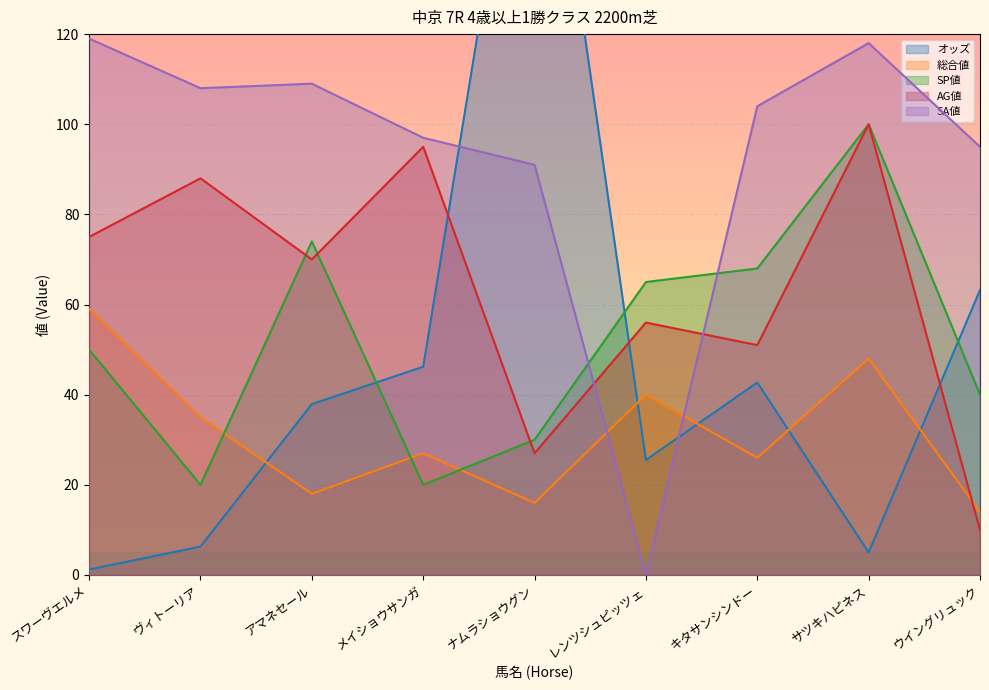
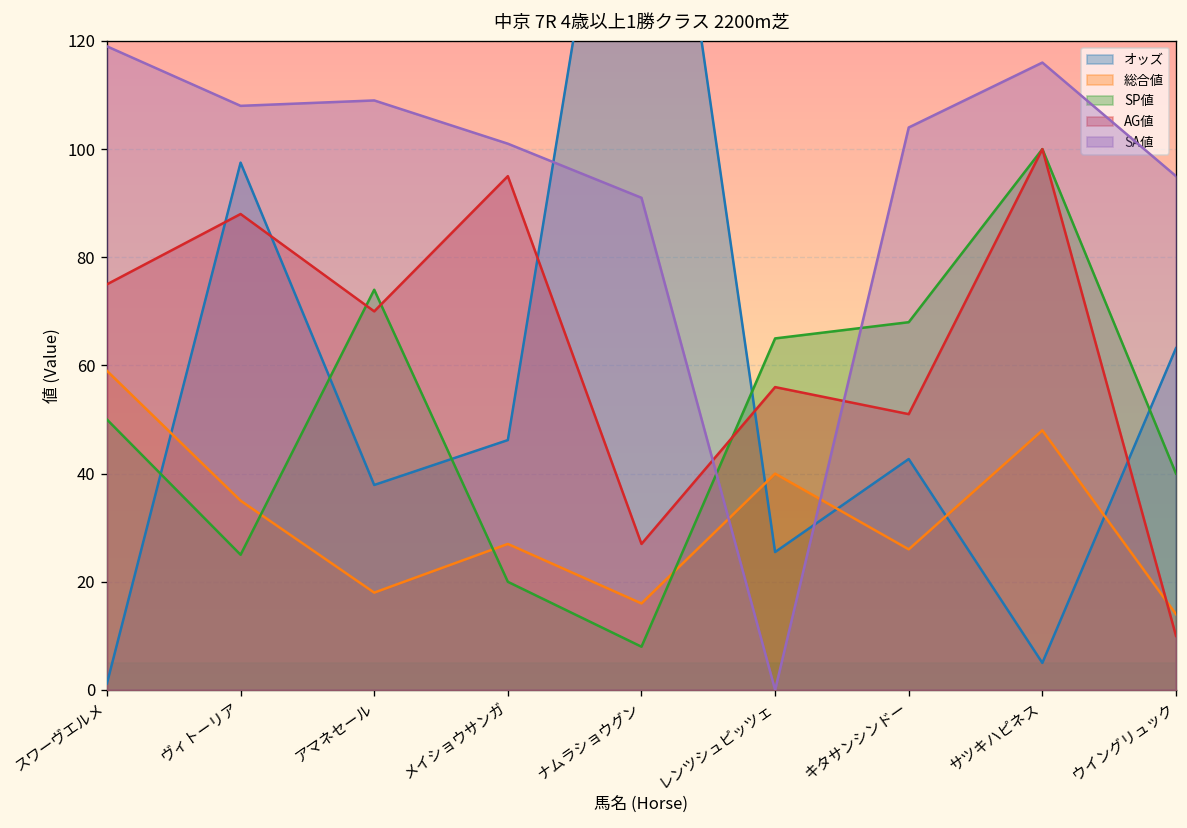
オッズ, ヴィトーリア: 6 -> 98
SP値, ヴィトーリア: 20 -> 25
SA値, メイショウサンガ: 97 -> 101
SP値, ナムラショウグン: 30 -> 8
SA値, サツキハピネス: 118 -> 116
